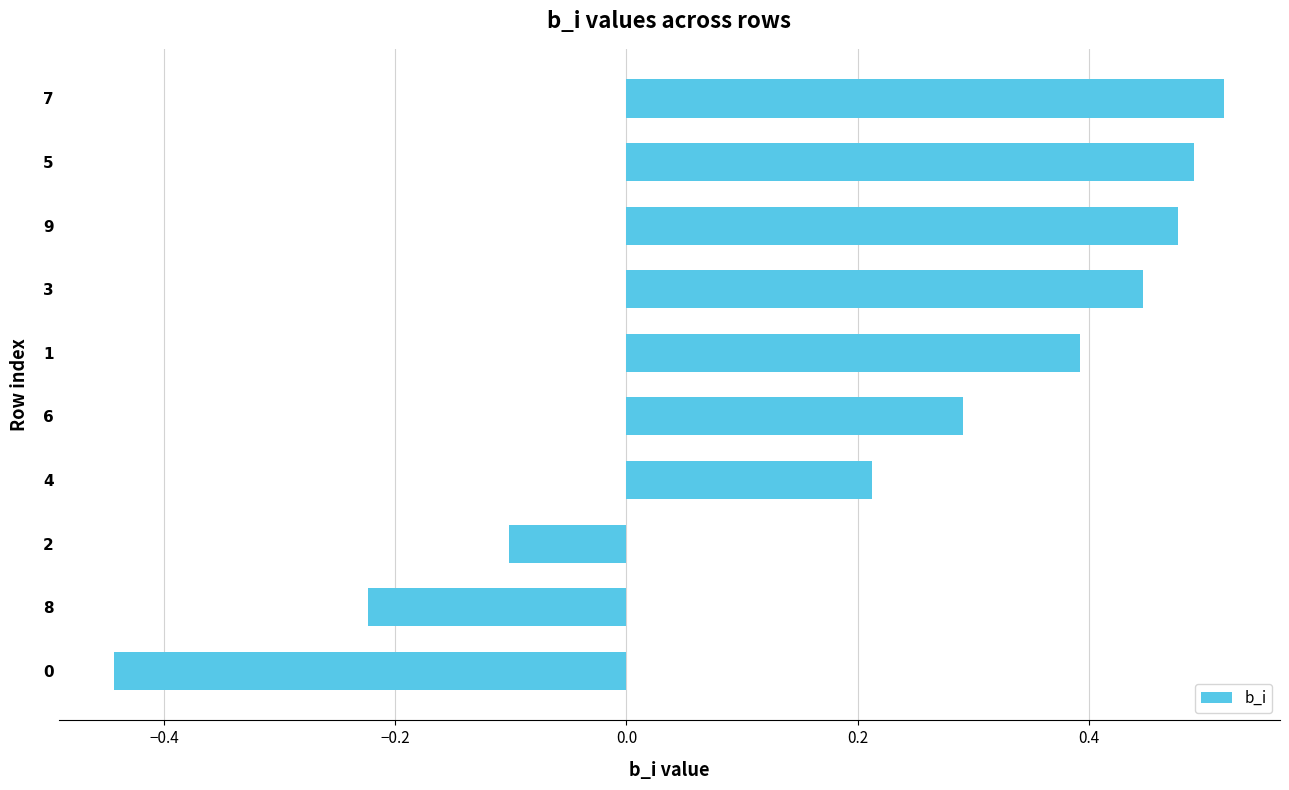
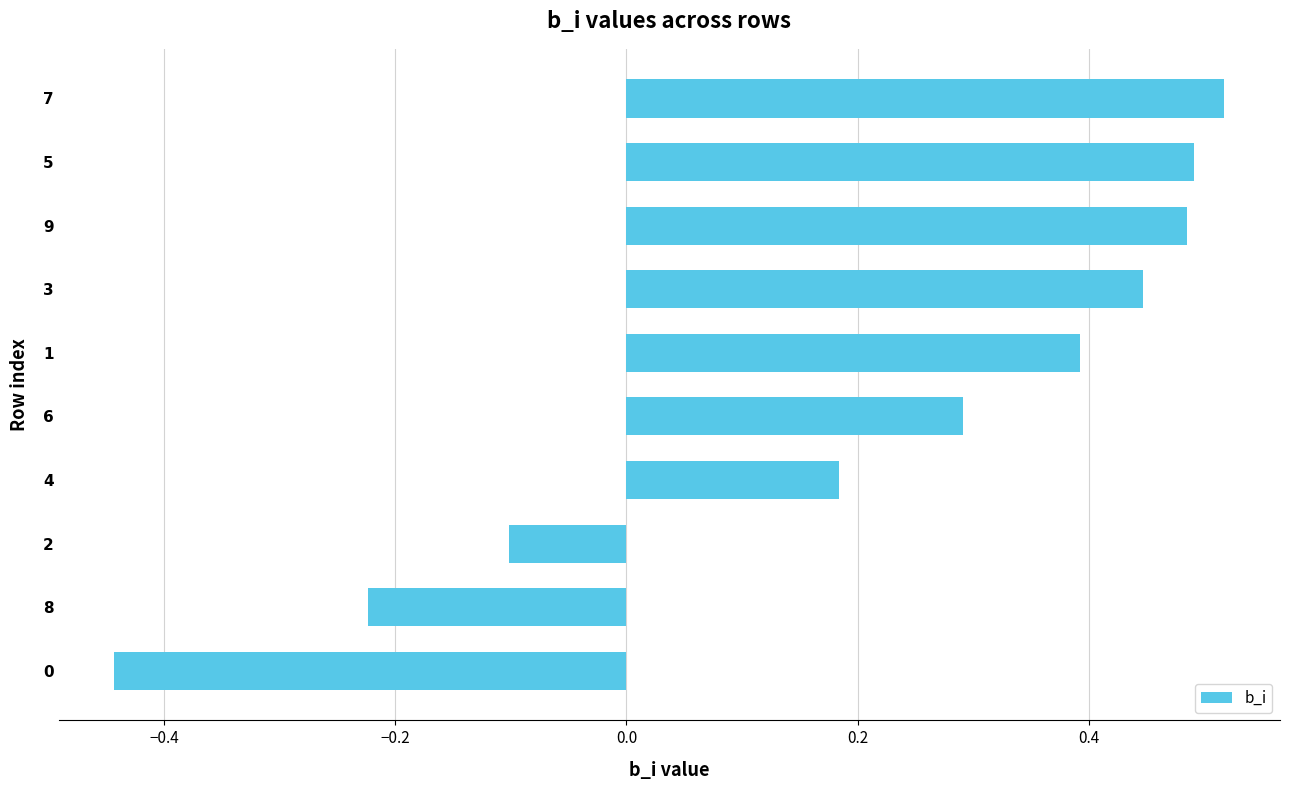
9: 0.477 -> 0.485
4: 0.213 -> 0.184
